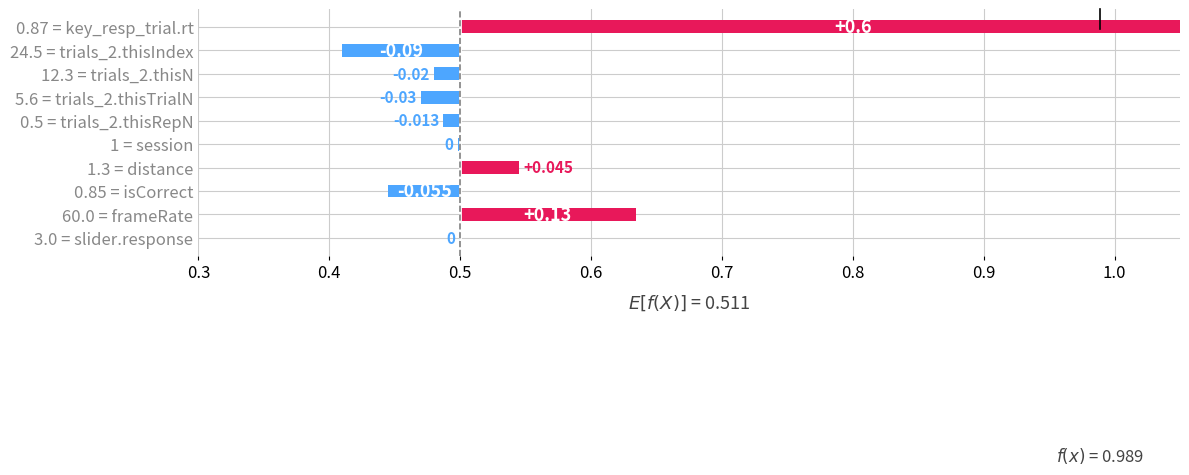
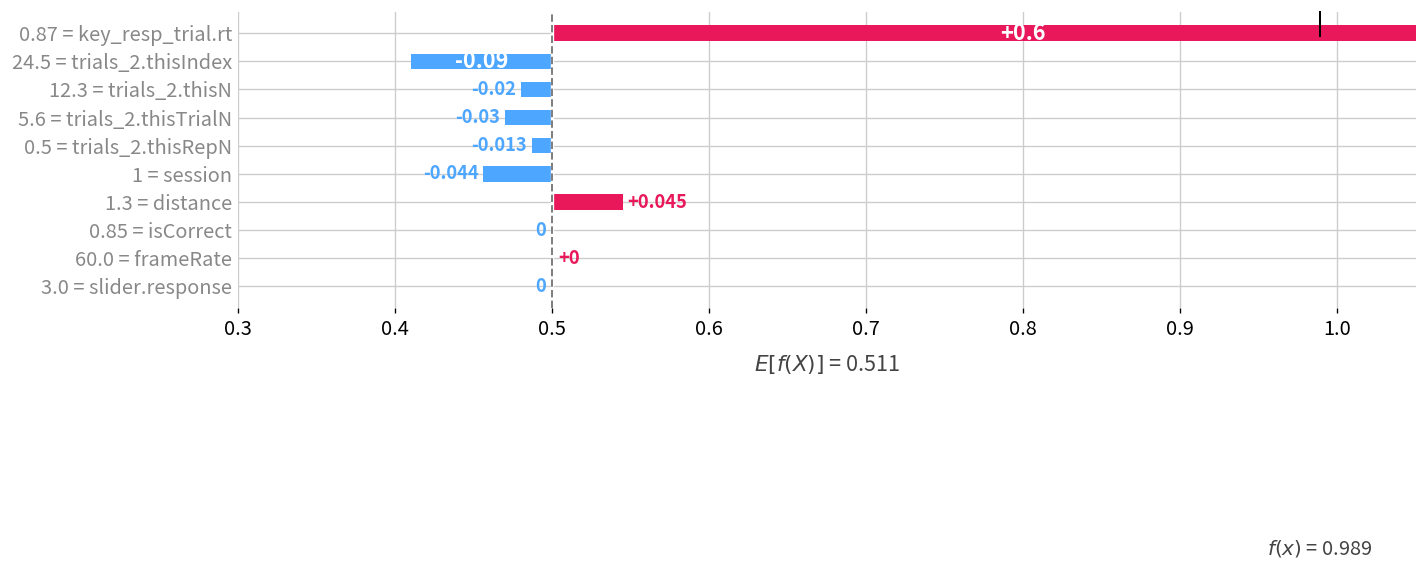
1 = session: 0 -> -0.044
0.85 = isCorrect: -0.055 -> 0
60.0 = frameRate: +0.13 -> +0
